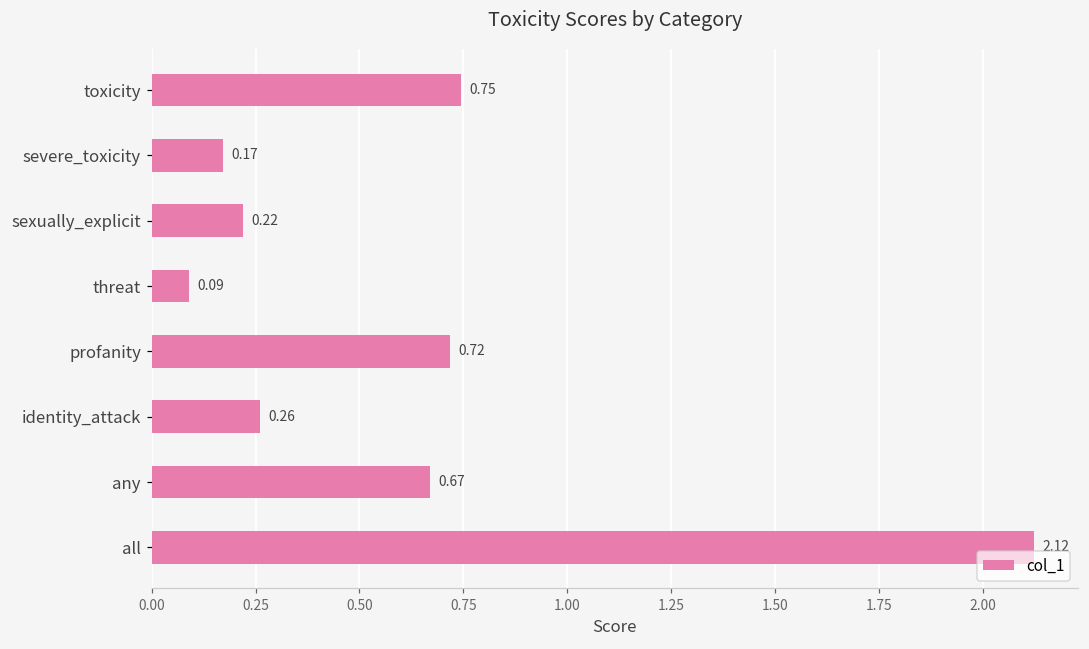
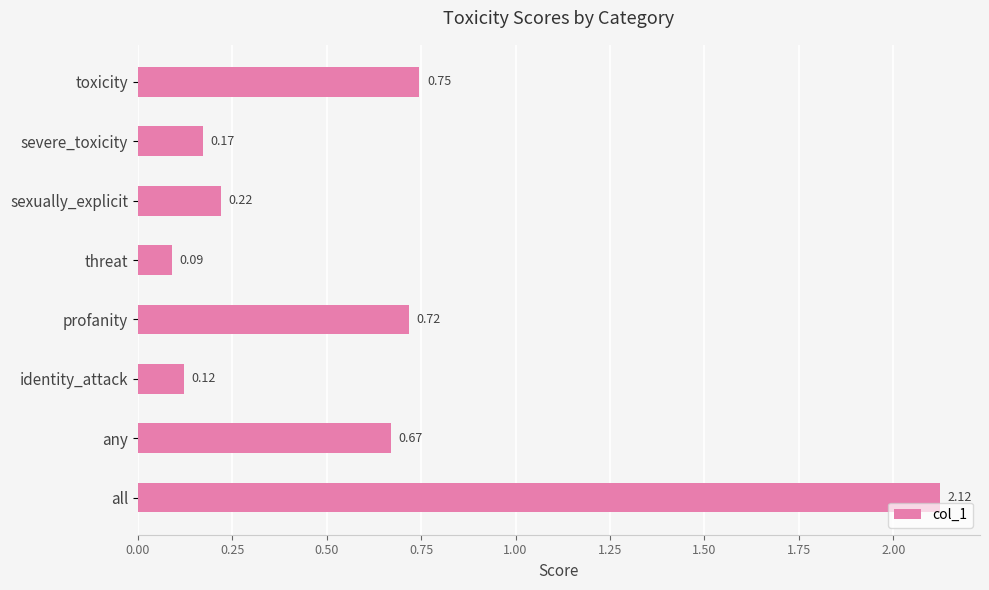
identity_attack: 0.26 -> 0.12
